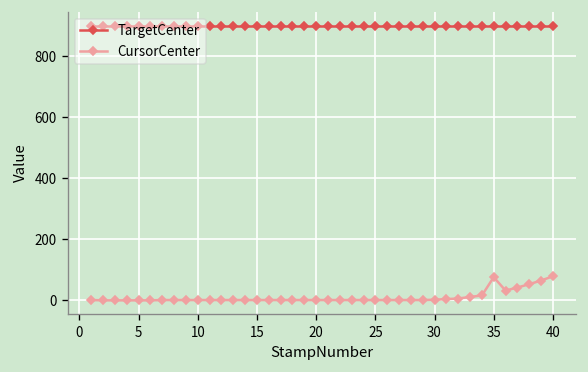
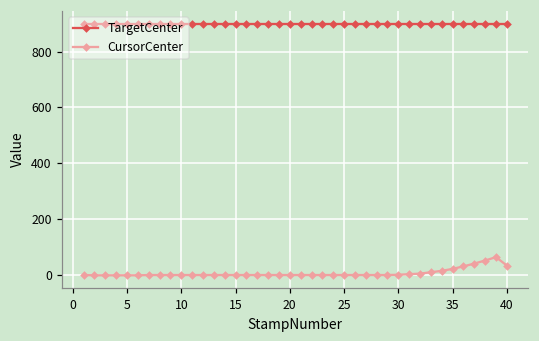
CursorCenter, 35: 80 -> 20
CursorCenter, 40: 80 -> 30
